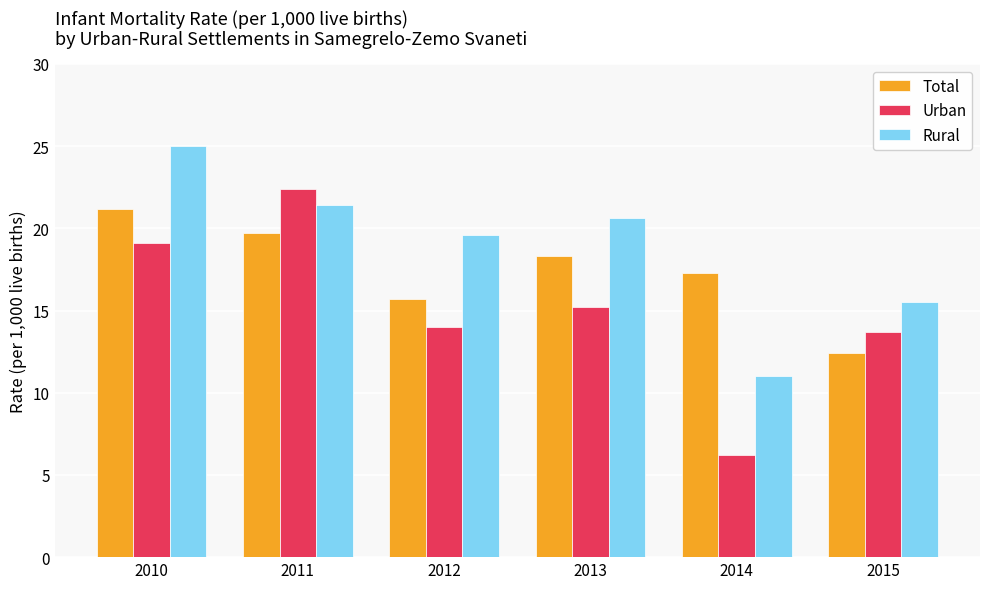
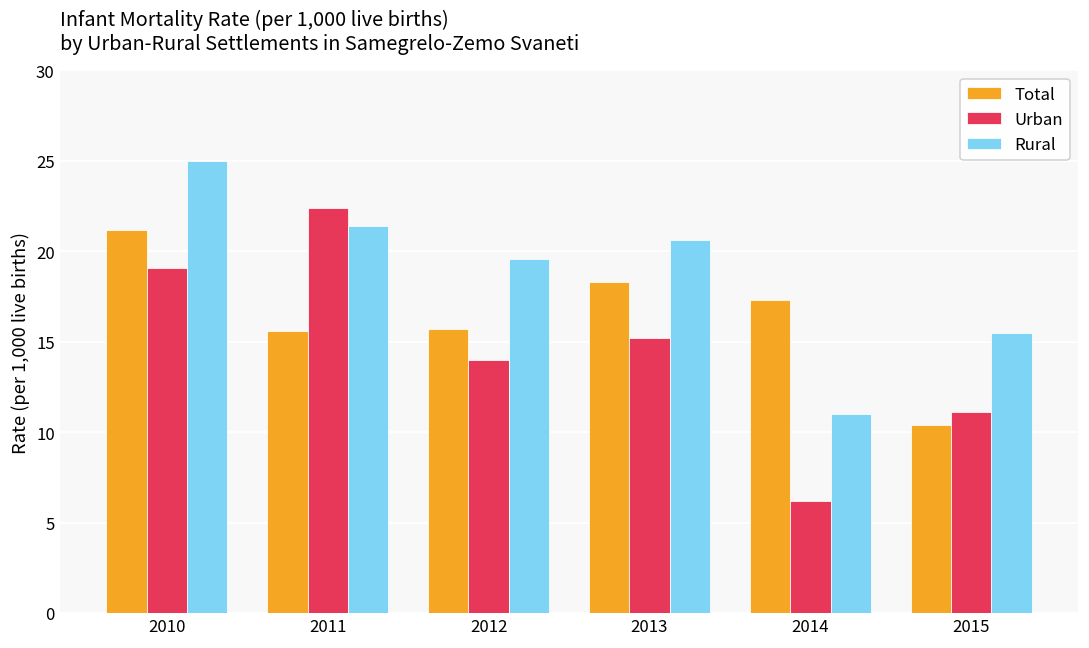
Total, 2011: 19.7 -> 15.6
Total, 2015: 12.4 -> 10.4
Urban, 2015: 13.7 -> 11.1
